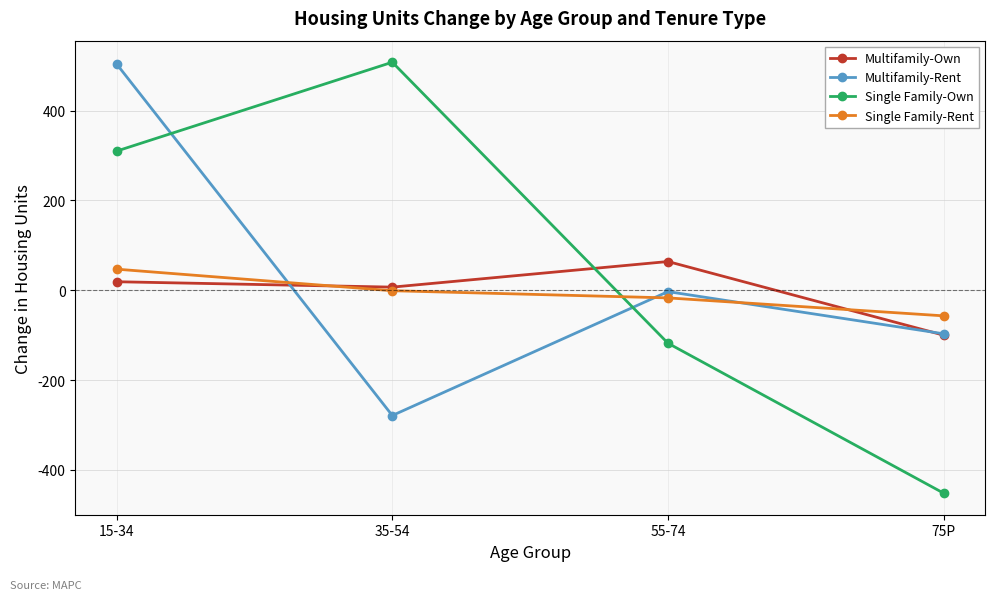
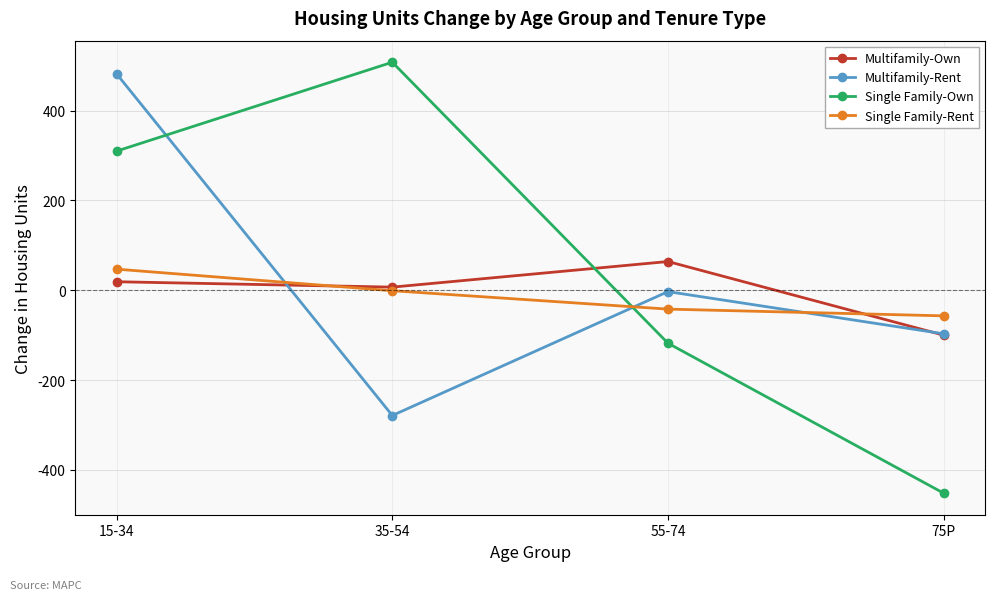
Multifamily-Rent, 15-34: 500 -> 480
Single Family-Rent, 55-74: -20 -> -40
